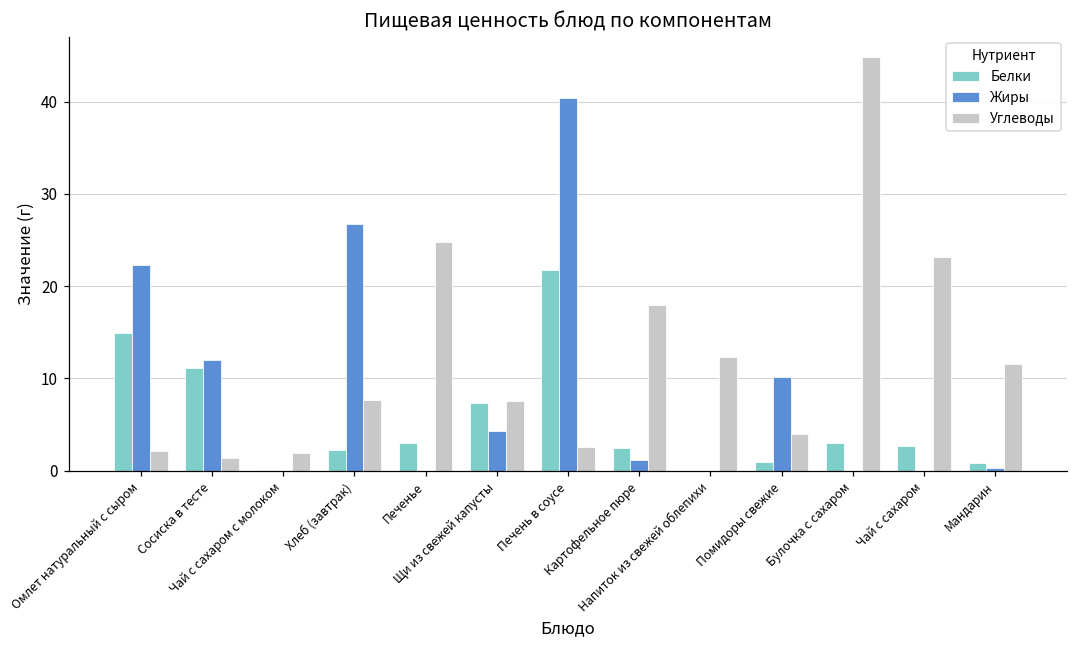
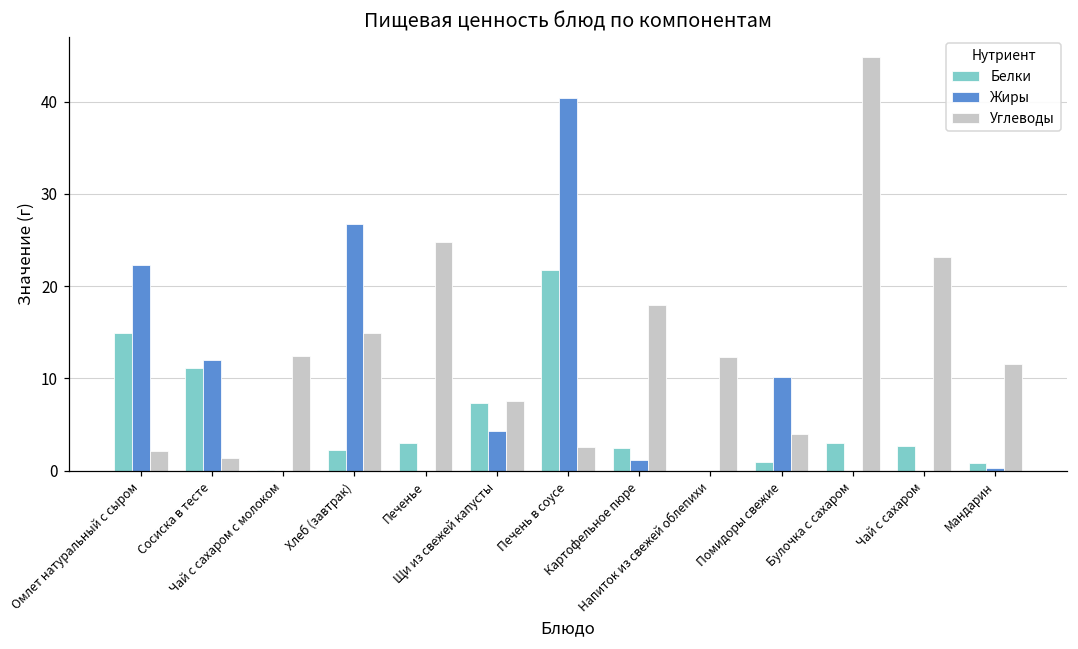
Углеводы, Чай с сахаром с молоком: 2 -> 12
Углеводы, Хлеб (завтрак): 8 -> 15
